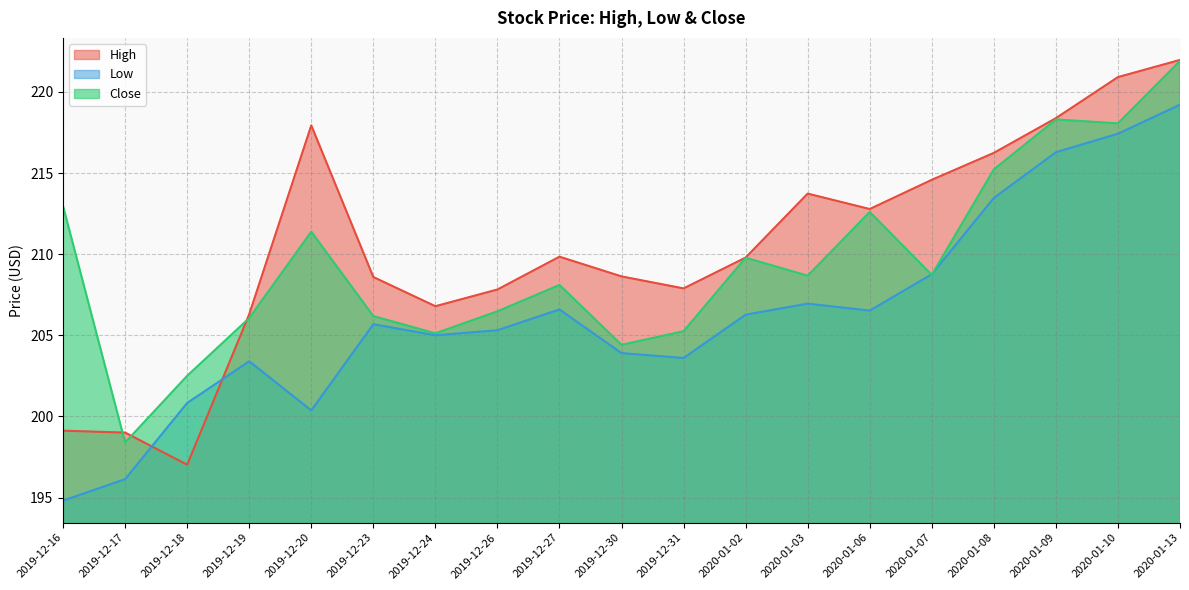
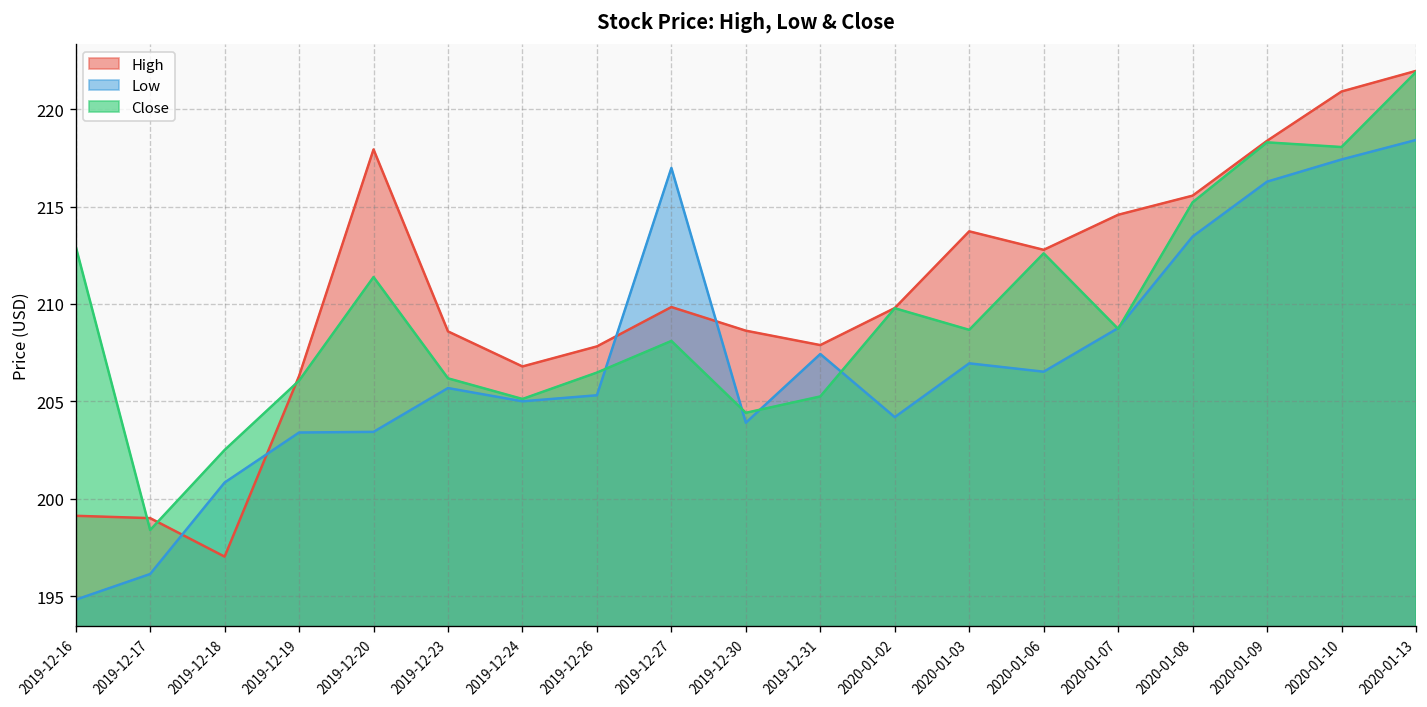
Low, 2019-12-20: 200.4 -> 203.4
Low, 2019-12-27: 206.6 -> 217.0
Low, 2019-12-31: 203.6 -> 207.4
Low, 2020-01-02: 206.3 -> 204.2
High, 2020-01-08: 216.2 -> 215.6
Low, 2020-01-13: 219.2 -> 218.4
